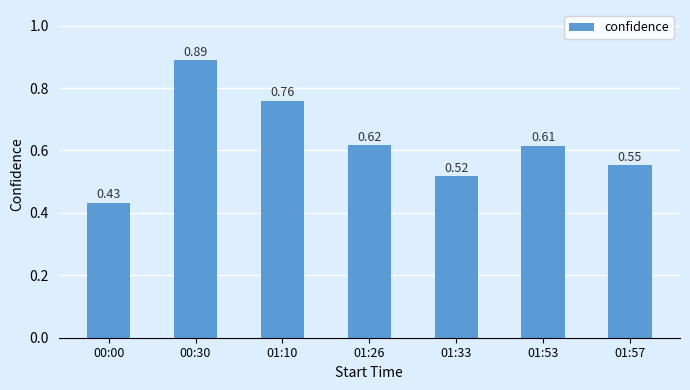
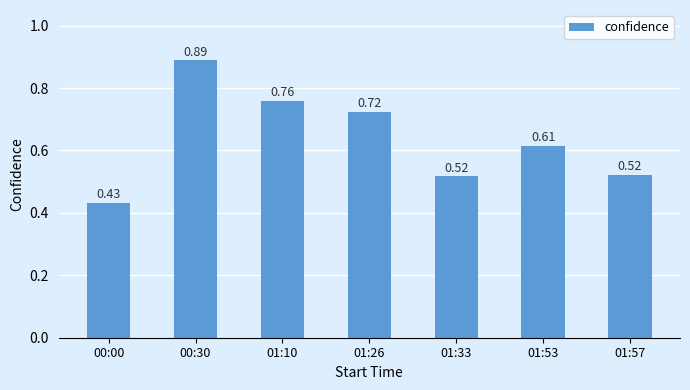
01:26: 0.62 -> 0.72
01:57: 0.55 -> 0.52
